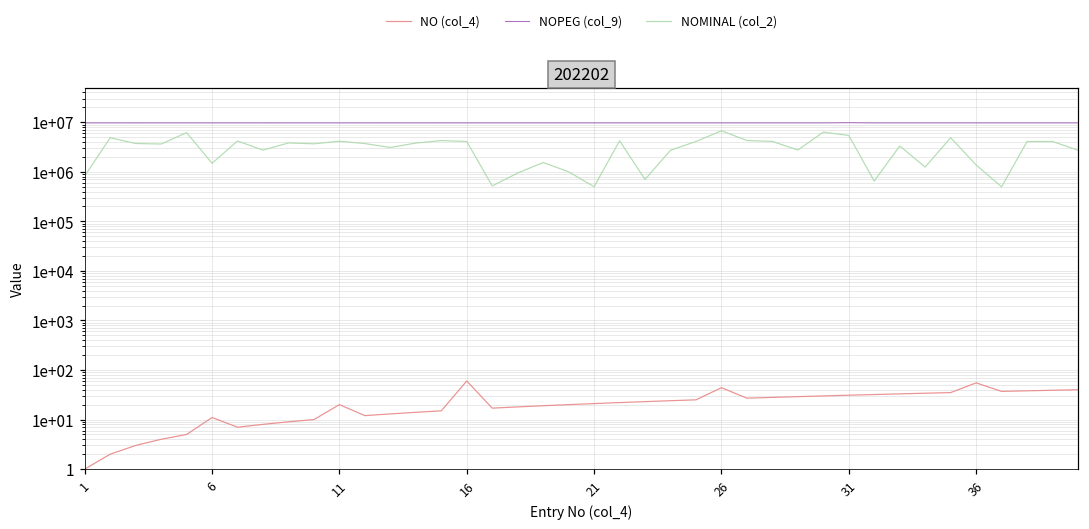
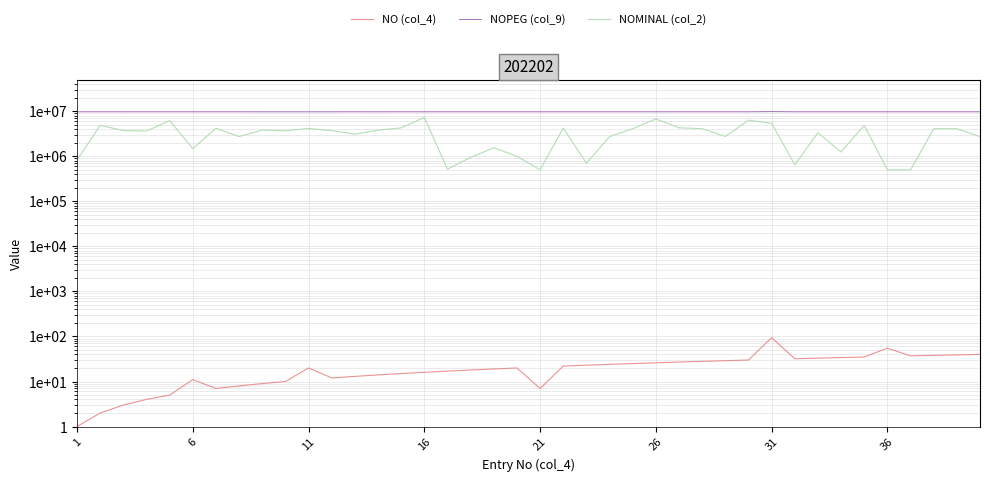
NO (col_4), 16: 60 -> 16
NOMINAL (col_2), 16: 4000000 -> 7000000
NO (col_4), 21: 20 -> 7
NO (col_4), 26: 40 -> 30
NO (col_4), 31: 30 -> 90
NOMINAL (col_2), 36: 1400000 -> 500000
